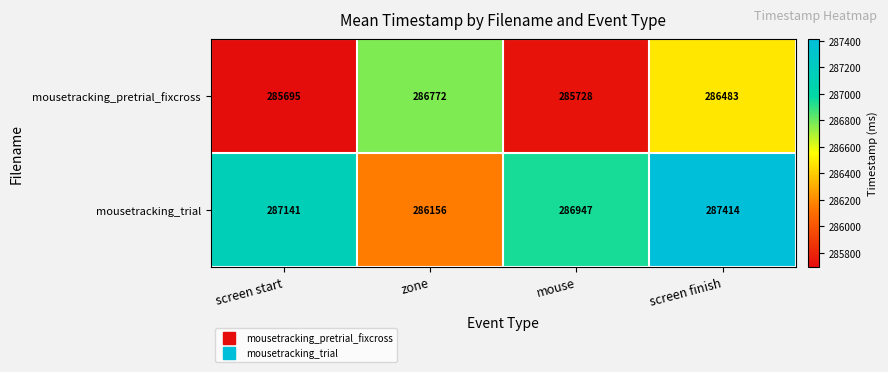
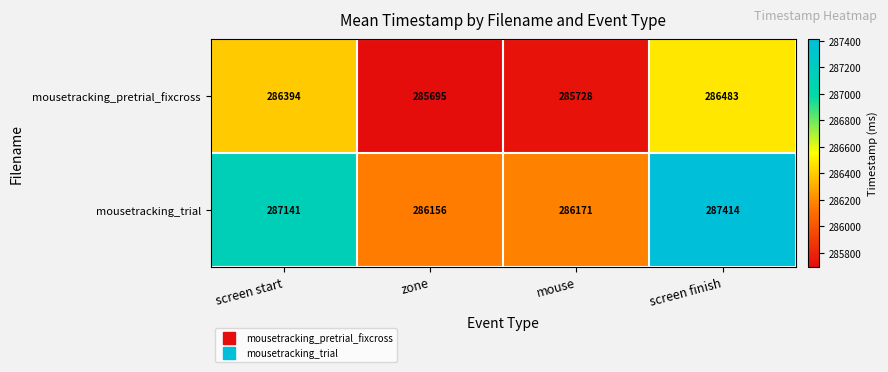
mousetracking_pretrial_fixcross, screen start: 285695 -> 286394
mousetracking_pretrial_fixcross, zone: 286772 -> 285695
mousetracking_trial, mouse: 286947 -> 286171
